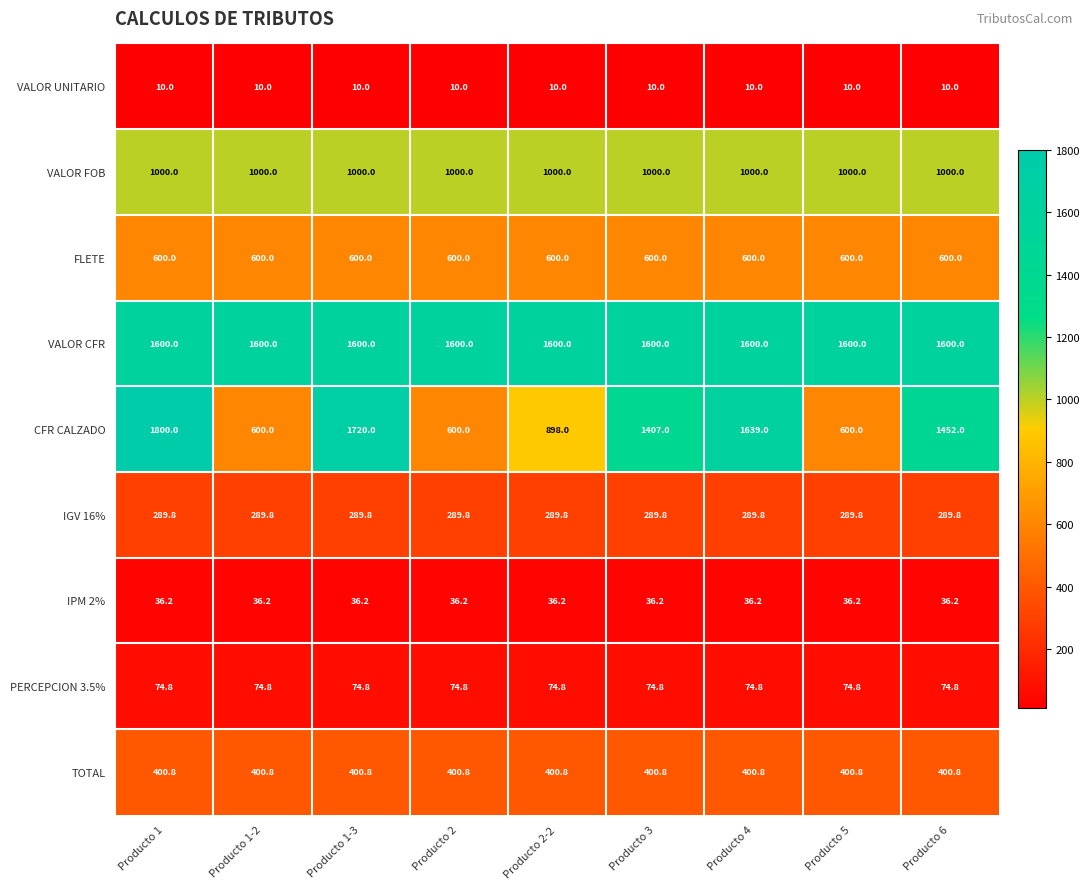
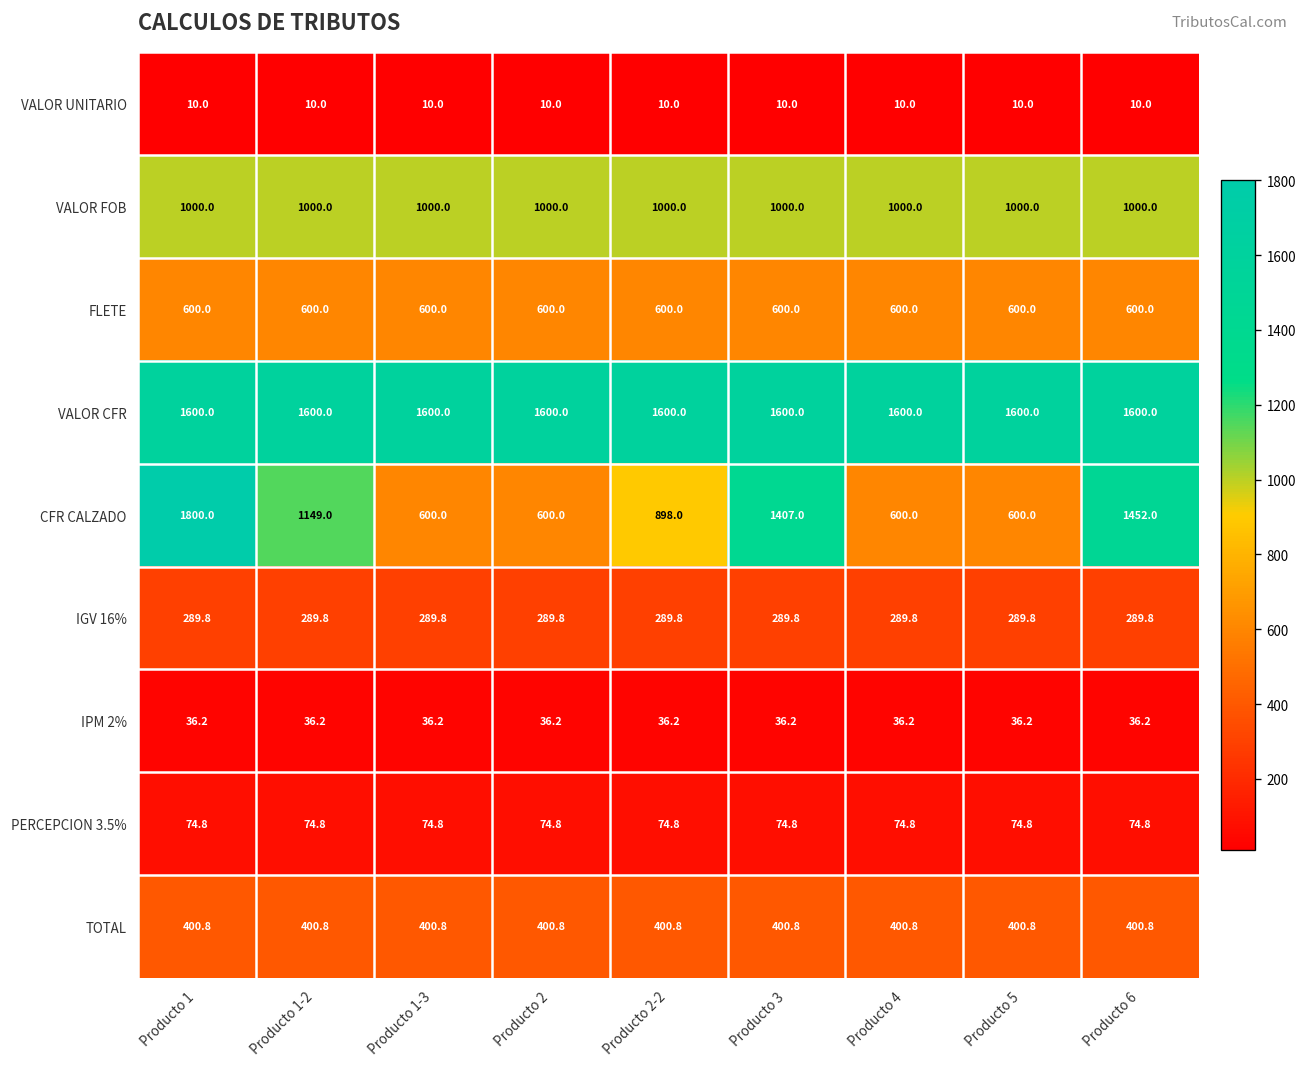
CFR CALZADO, Producto 1-2: 600.0 -> 1149.0
CFR CALZADO, Producto 1-3: 1720.0 -> 600.0
CFR CALZADO, Producto 4: 1639.0 -> 600.0
